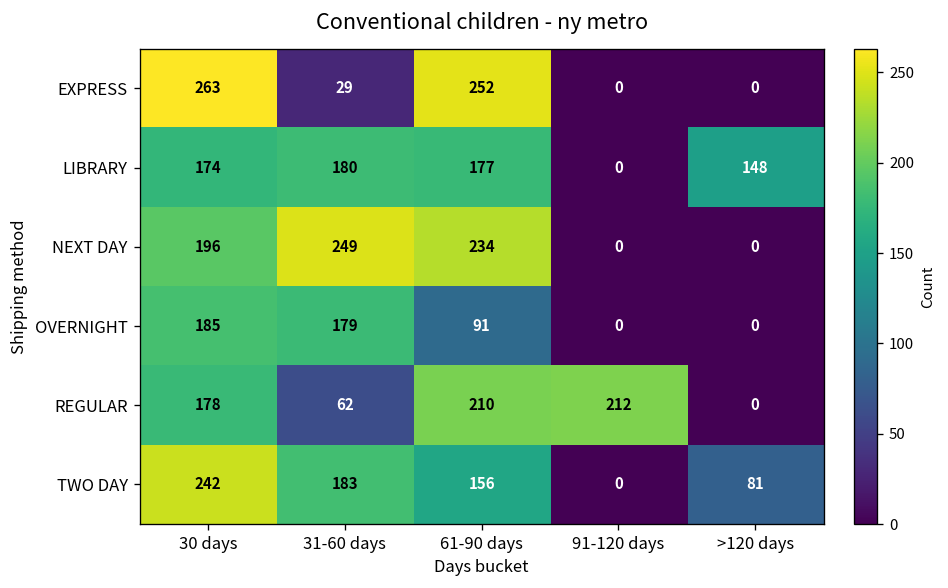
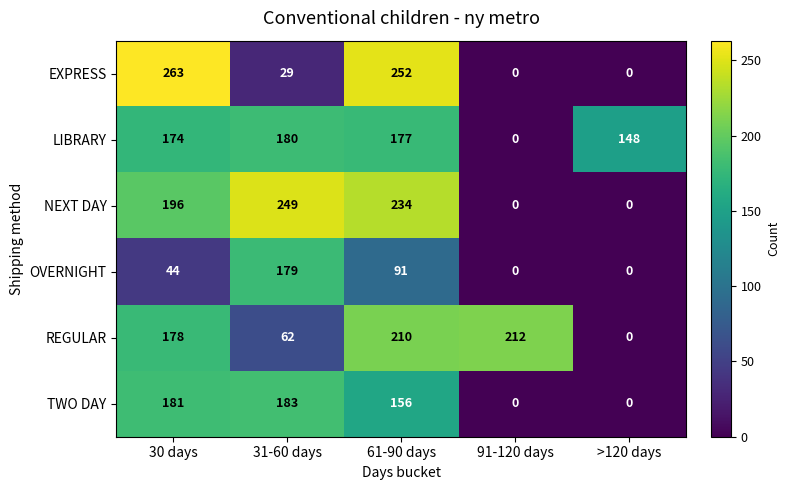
OVERNIGHT, 30 days: 185 -> 44
TWO DAY, 30 days: 242 -> 181
TWO DAY, >120 days: 81 -> 0
